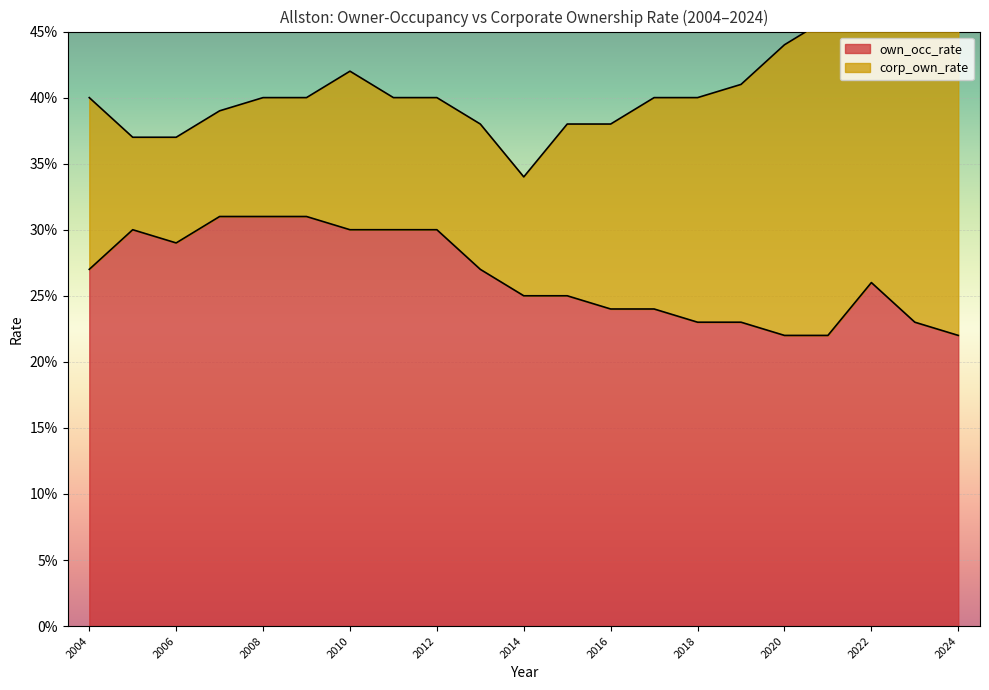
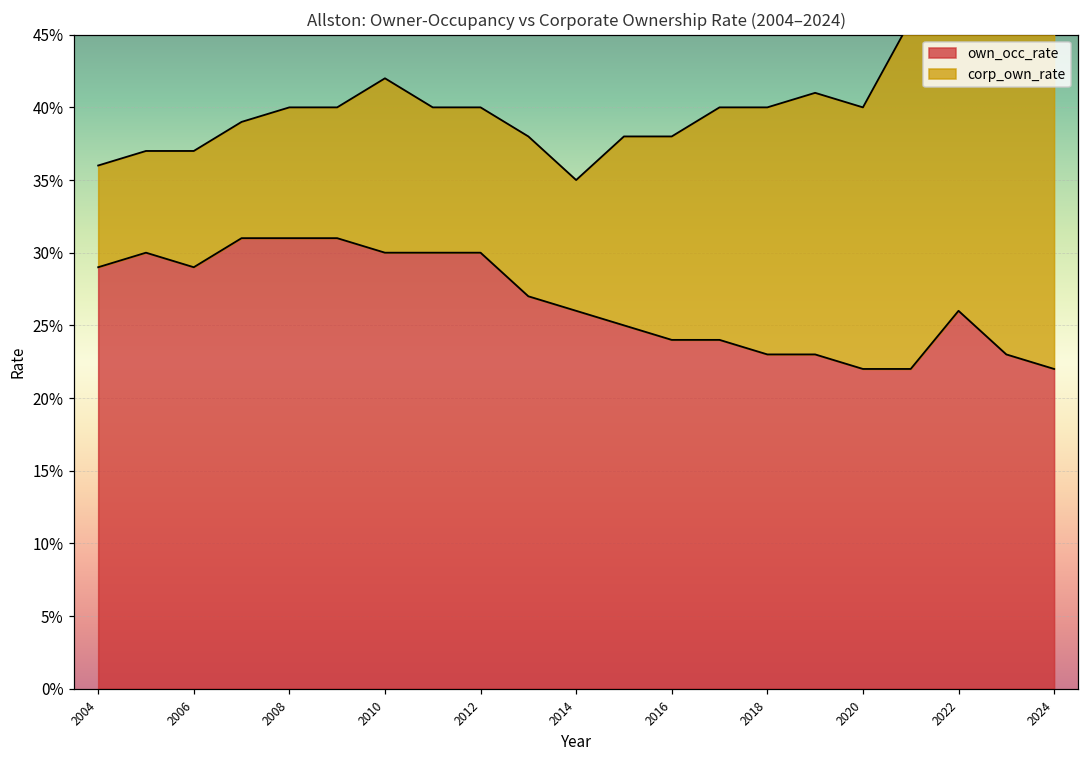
own_occ_rate, 2004: 27.0% -> 29.0%
corp_own_rate, 2004: 13.0% -> 7.0%
own_occ_rate, 2014: 25.0% -> 26.0%
corp_own_rate, 2020: 22.0% -> 18.0%
